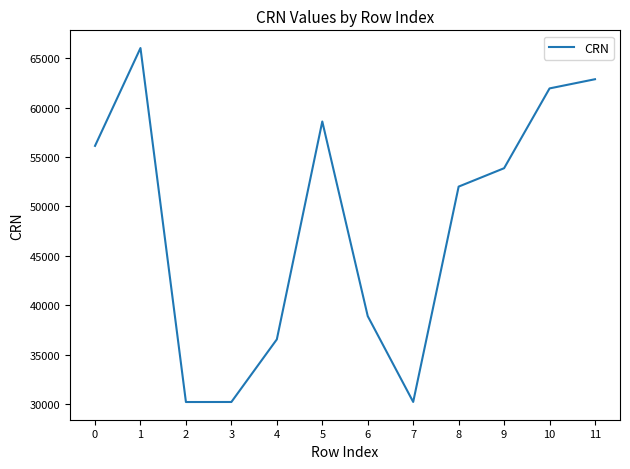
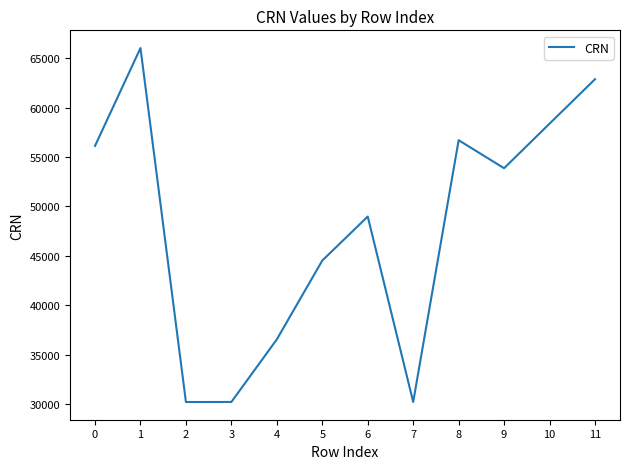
5: 59000 -> 45000
6: 39000 -> 49000
8: 52000 -> 57000
10: 62000 -> 58000
